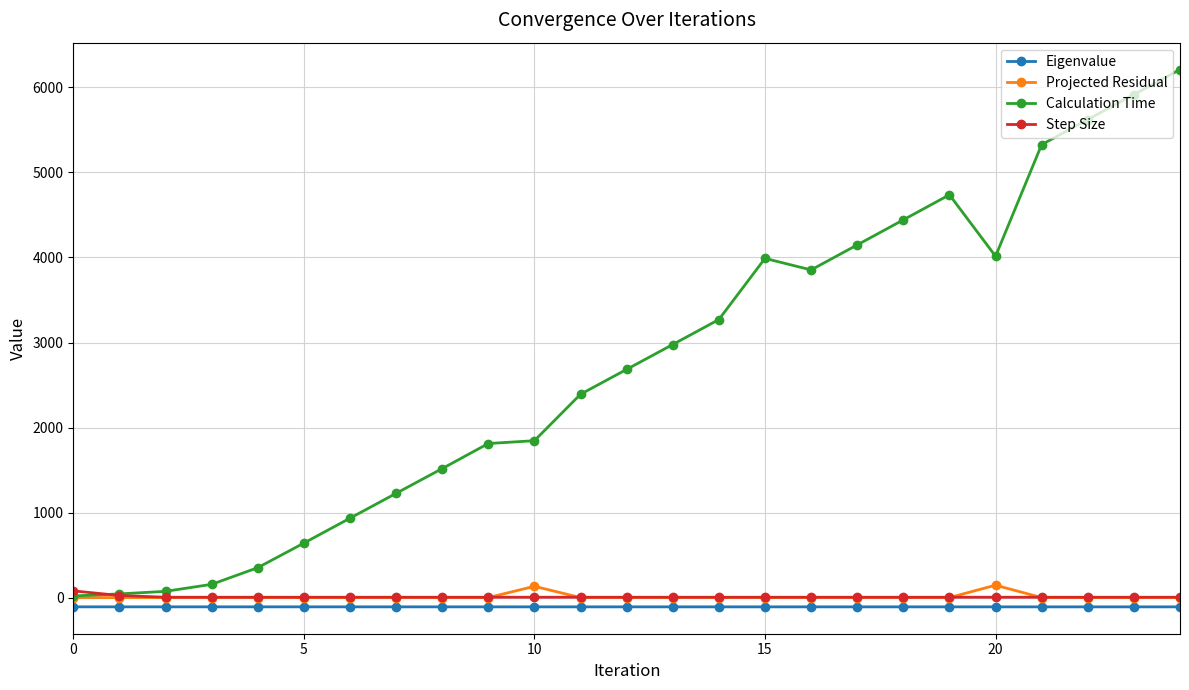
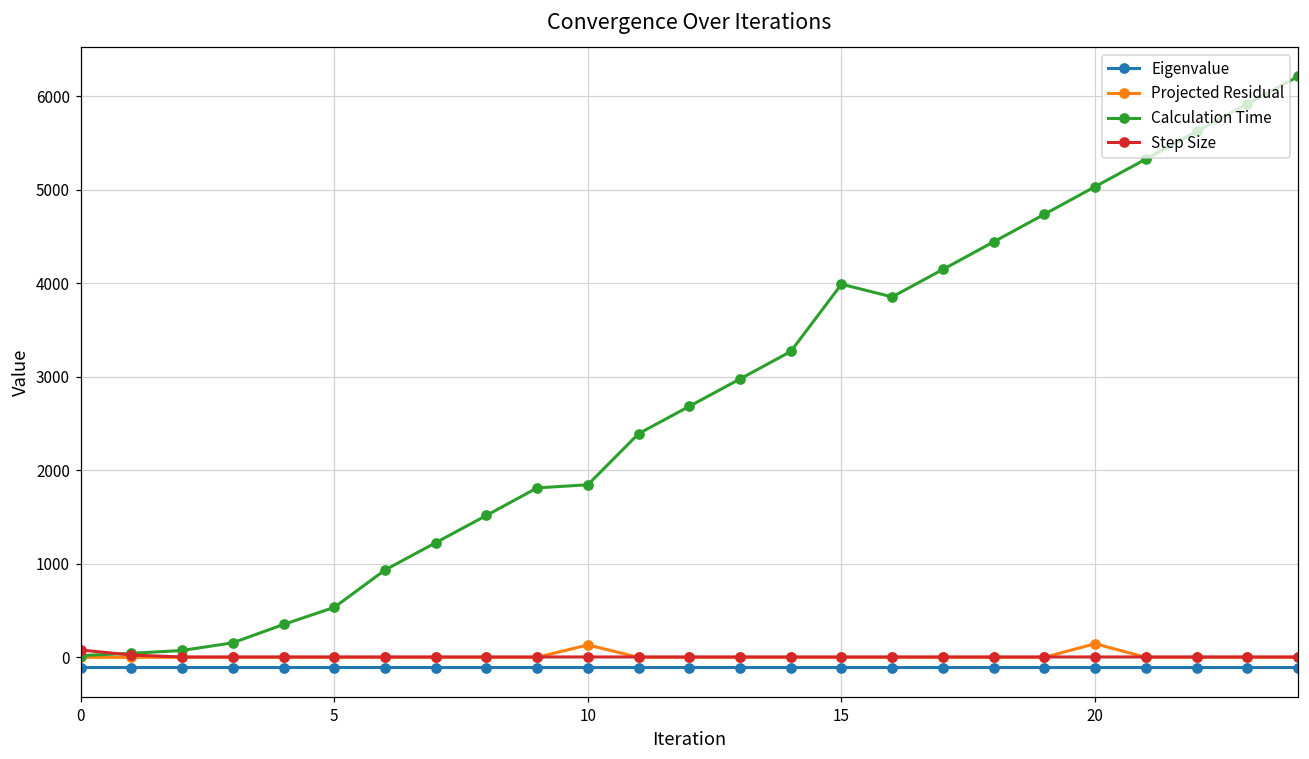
Calculation Time, 5: 600 -> 500
Calculation Time, 20: 4000 -> 5000
